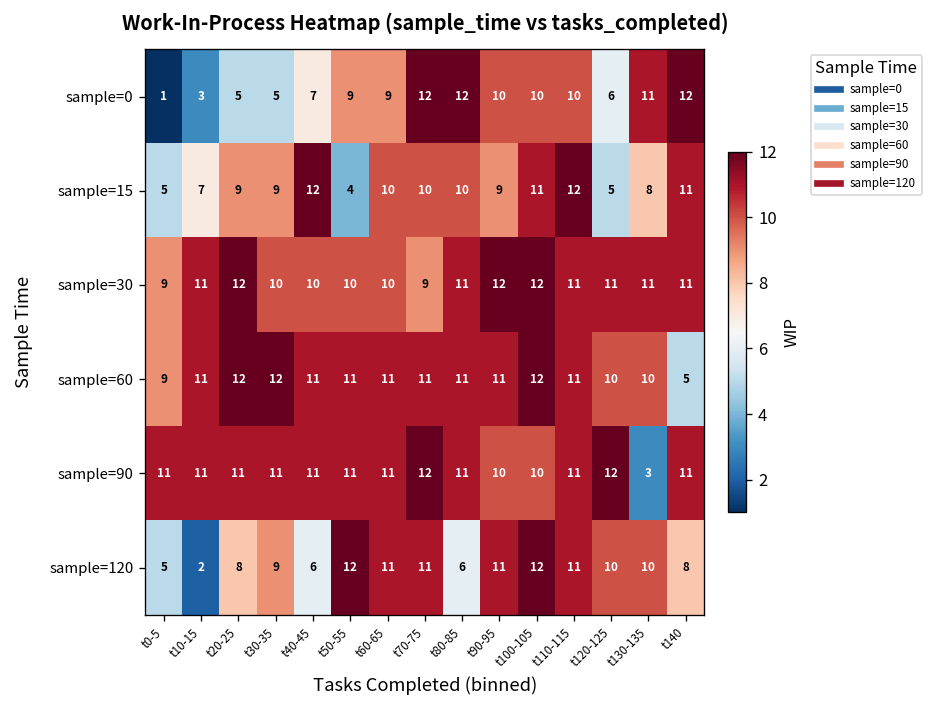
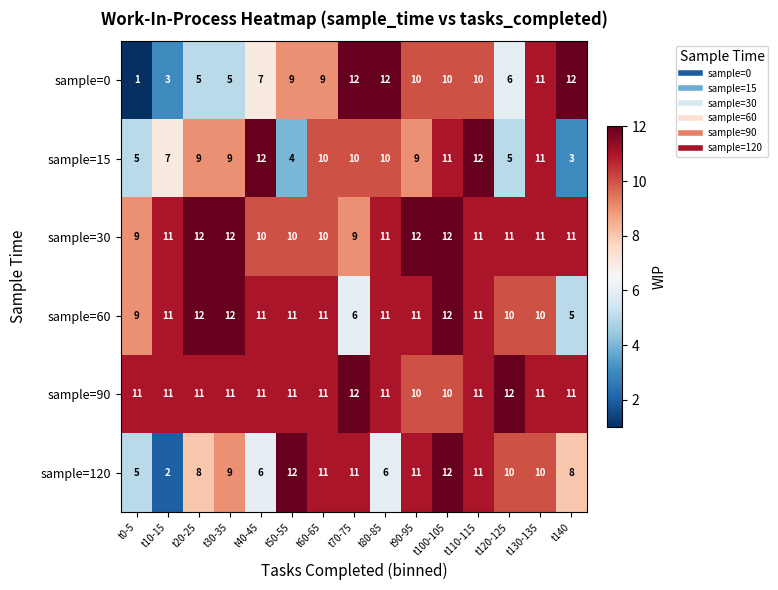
sample=15, t130-135: 8 -> 11
sample=15, t140: 11 -> 3
sample=30, t30-35: 10 -> 12
sample=60, t70-75: 11 -> 6
sample=90, t130-135: 3 -> 11
